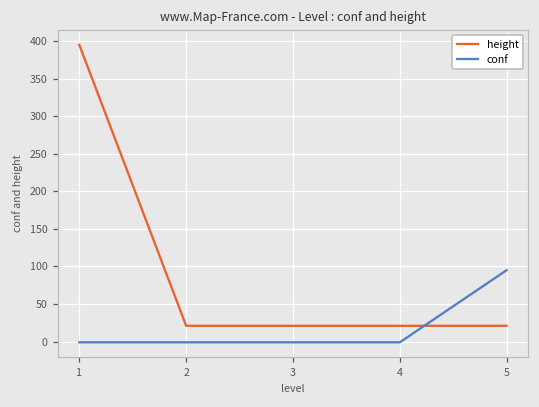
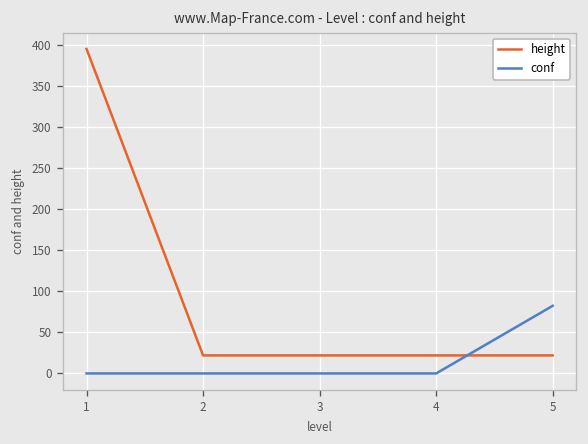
conf, 5: 100 -> 80
